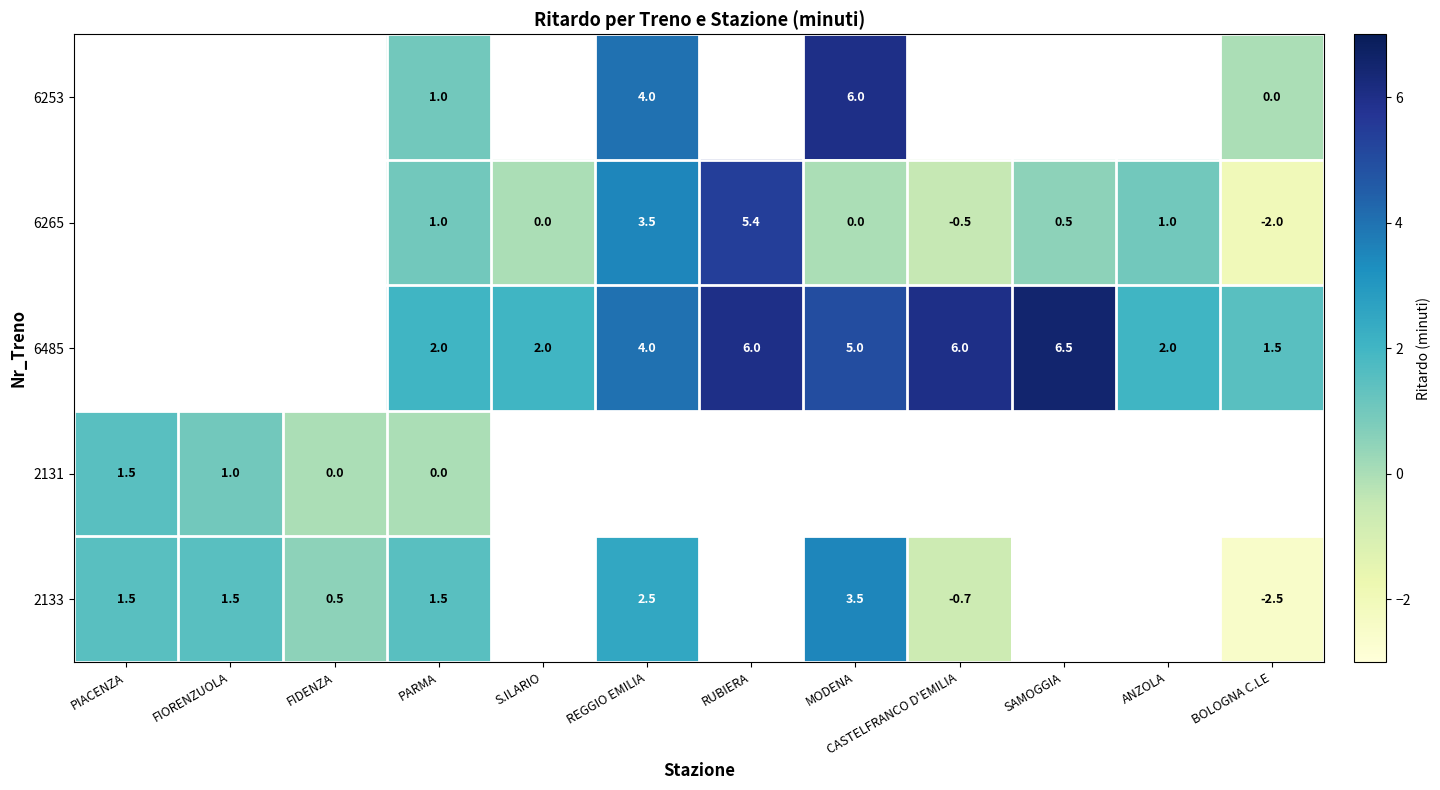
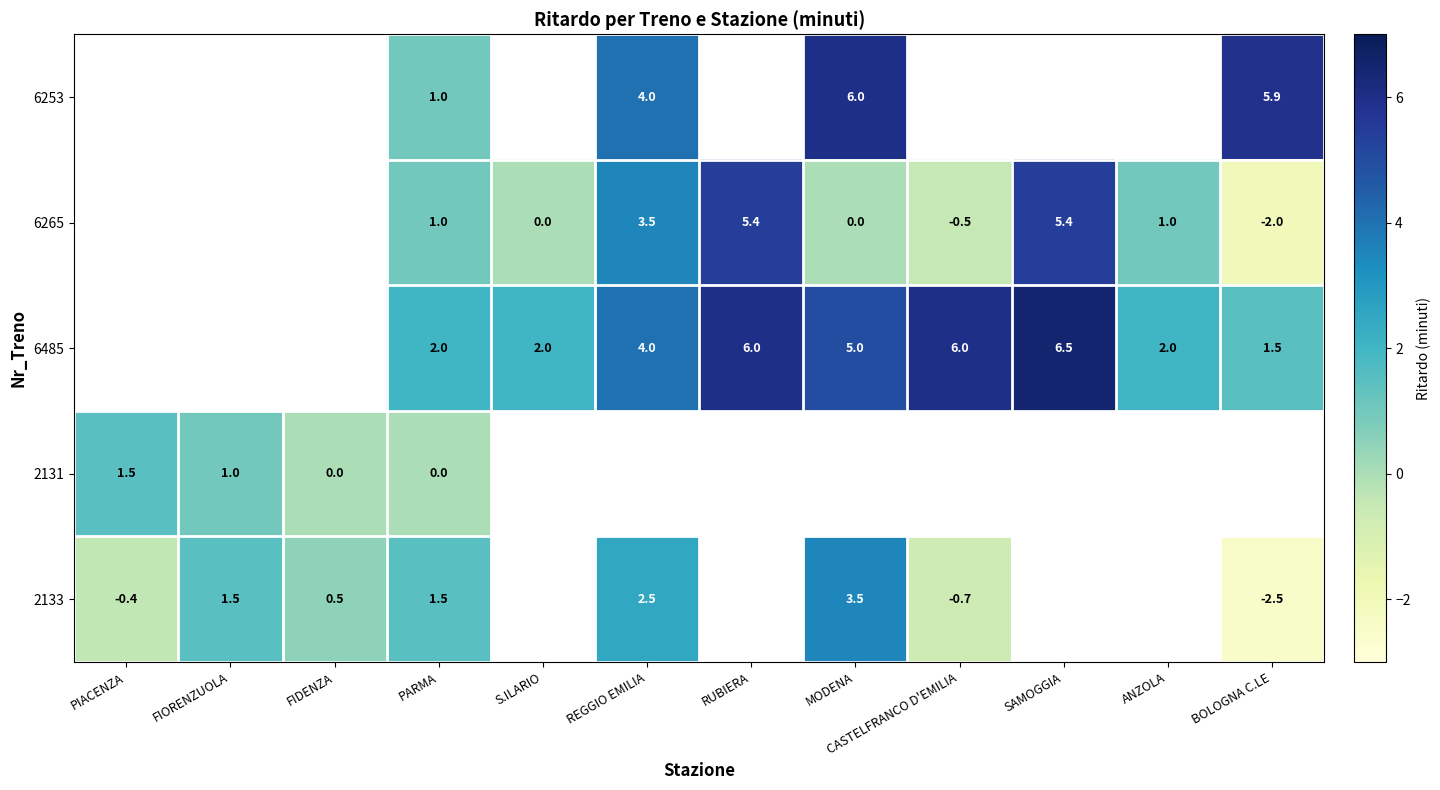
6253, BOLOGNA C.LE: 0.0 -> 5.9
6265, SAMOGGIA: 0.5 -> 5.4
2133, PIACENZA: 1.5 -> -0.4
